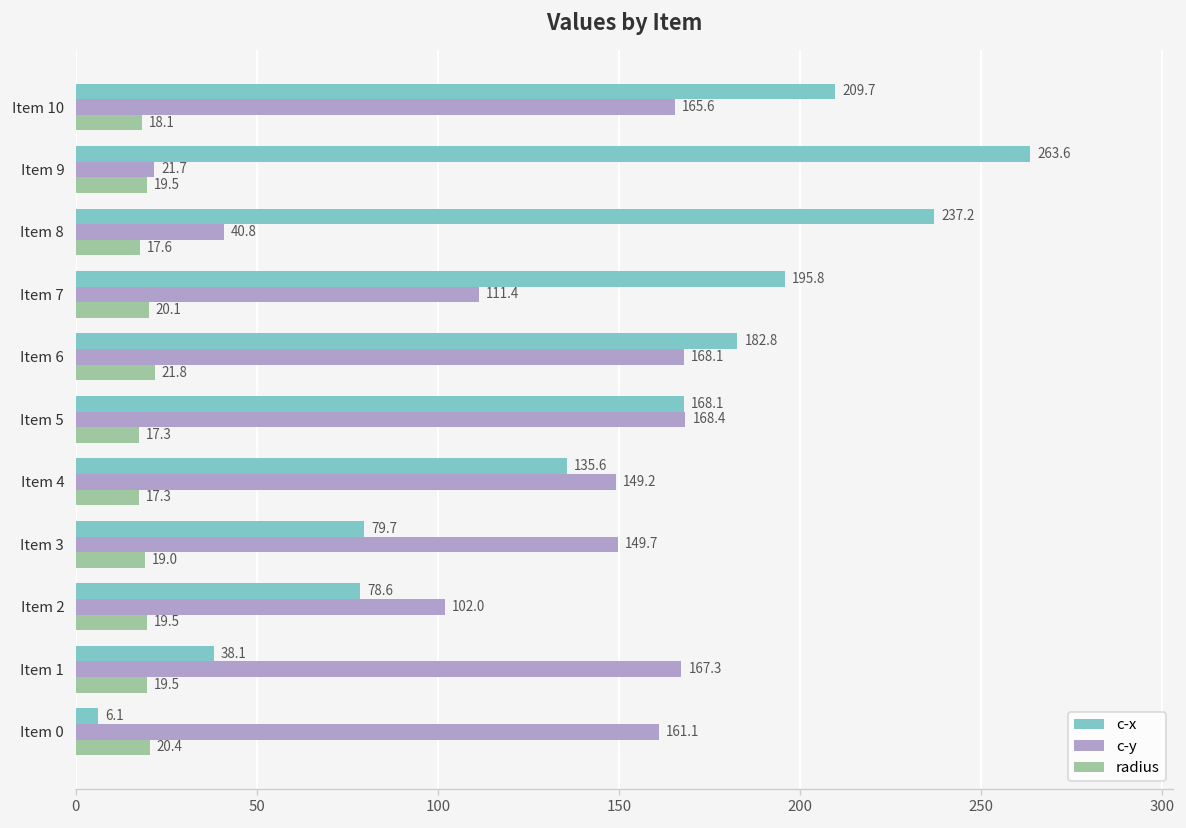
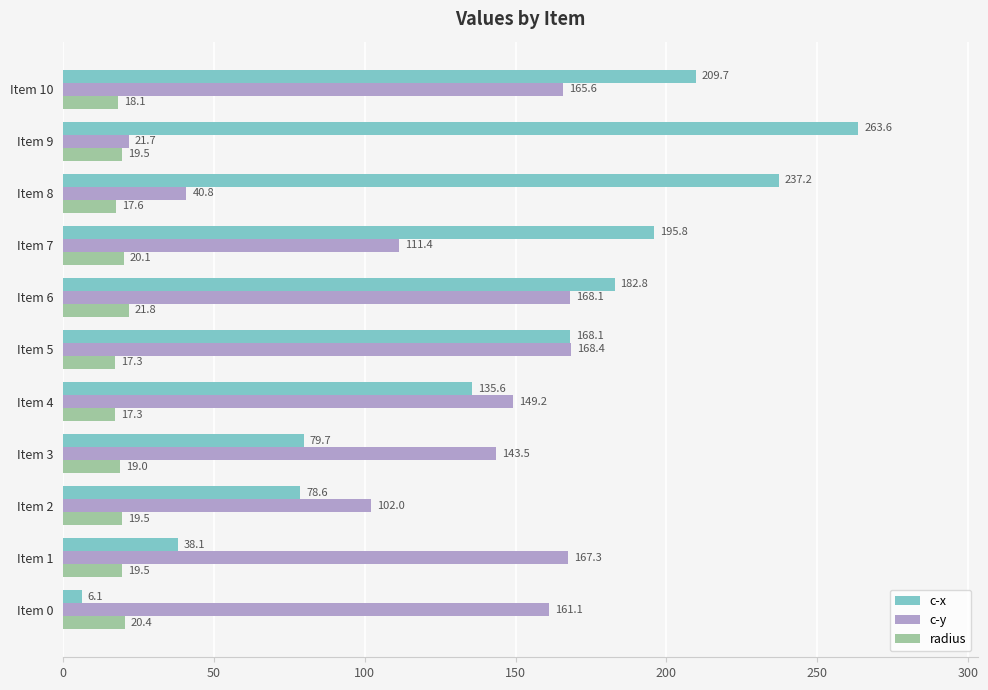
c-y, Item 3: 149.7 -> 143.5
